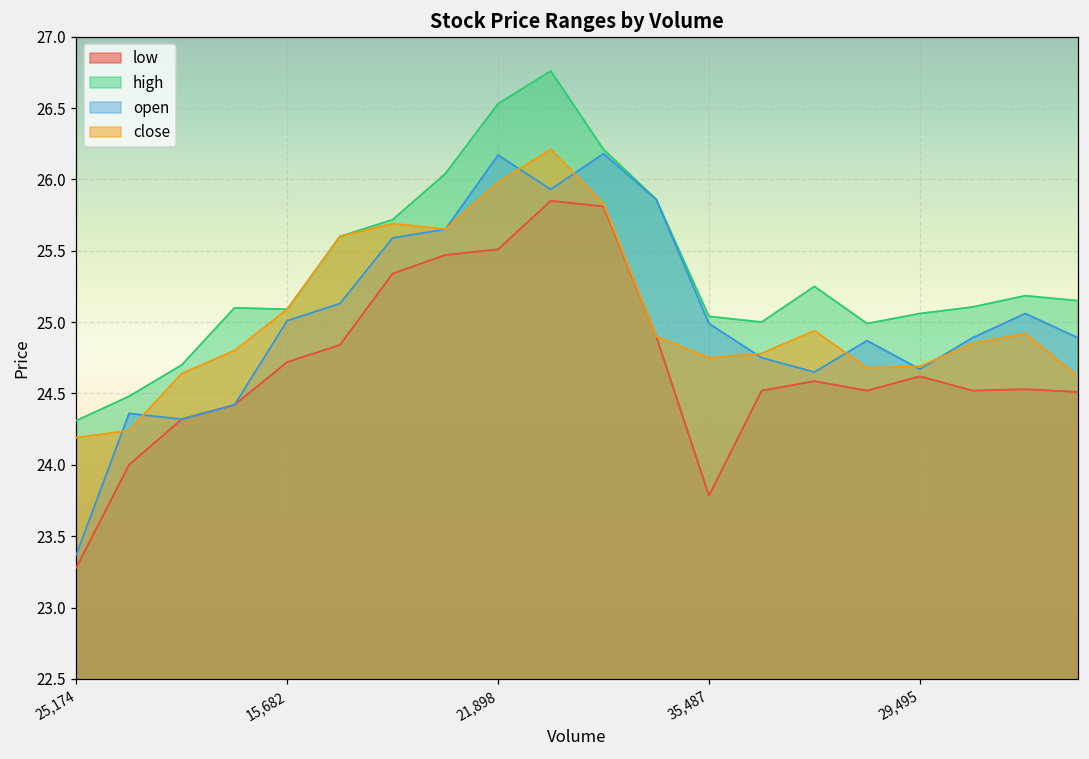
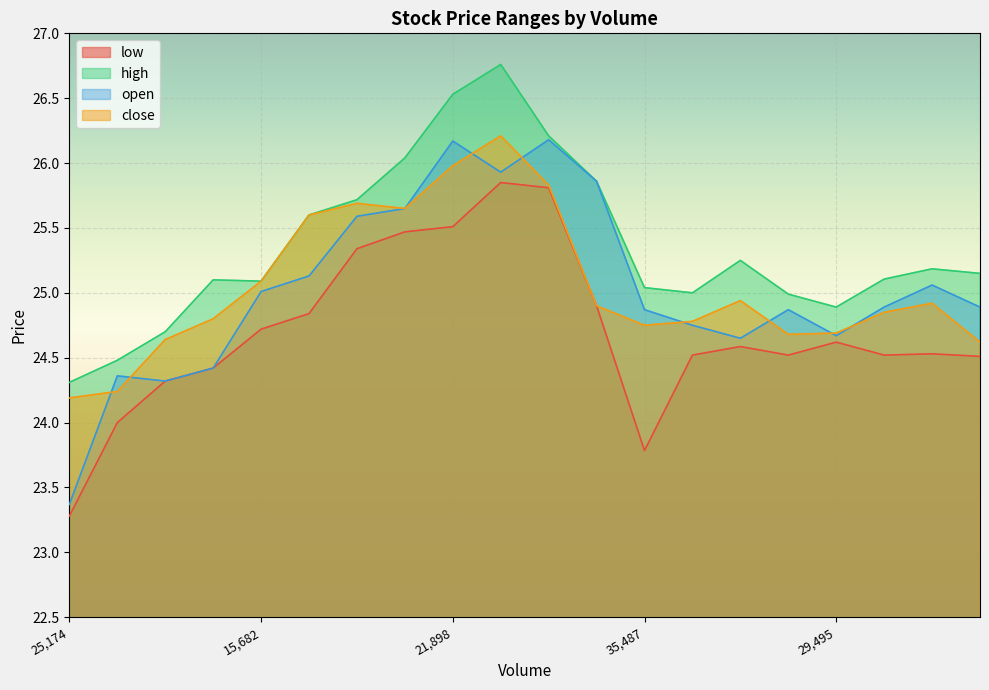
open, 35,487: 24.99 -> 24.87
high, 29,495: 25.06 -> 24.89
